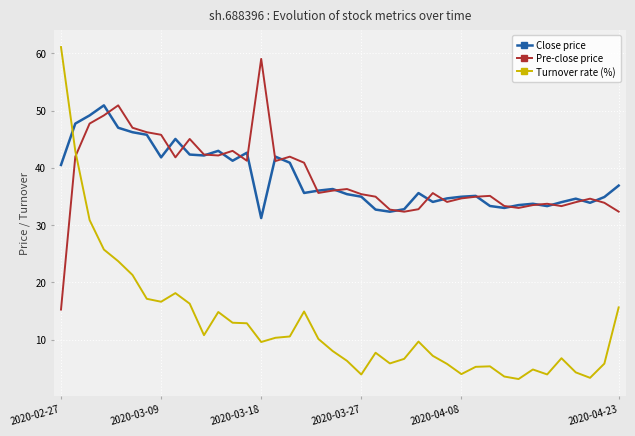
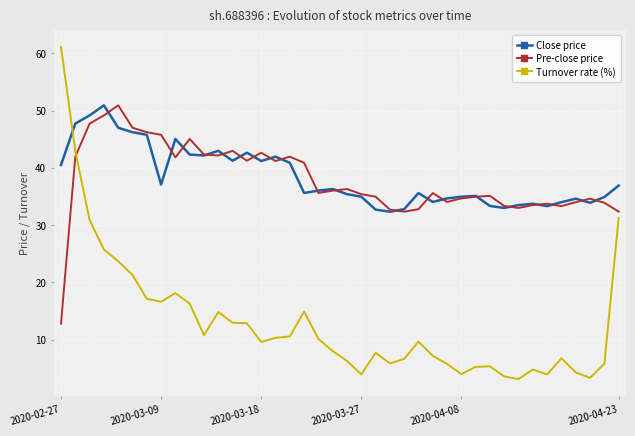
Pre-close price, 2020-02-27: 15 -> 13
Close price, 2020-03-09: 42 -> 37
Close price, 2020-03-18: 31 -> 41
Pre-close price, 2020-03-18: 59 -> 43
Turnover rate (%), 2020-04-23: 16 -> 31
